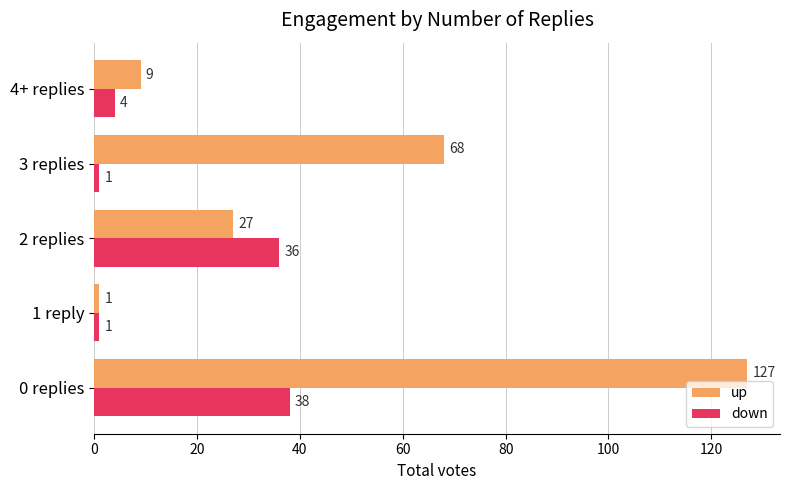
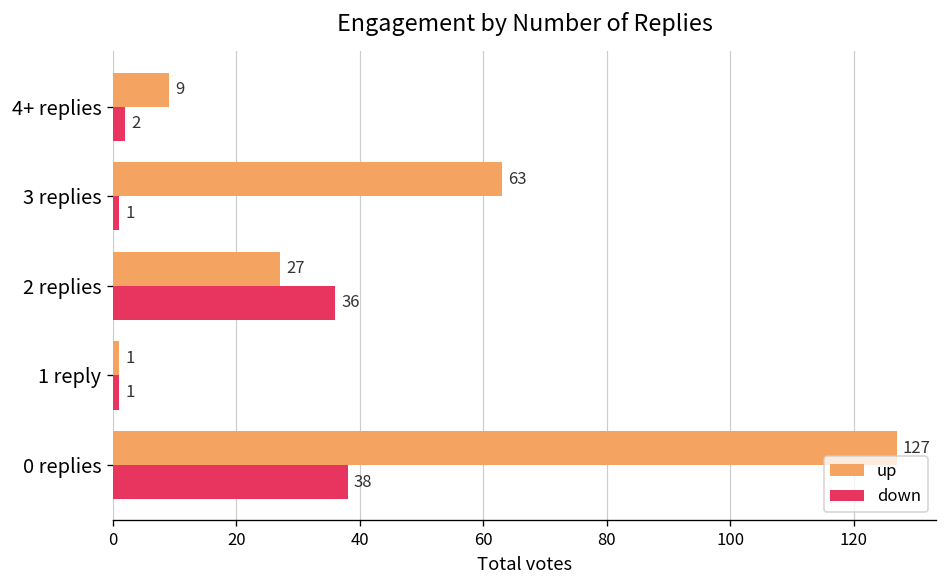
down, 4+ replies: 4 -> 2
up, 3 replies: 68 -> 63
